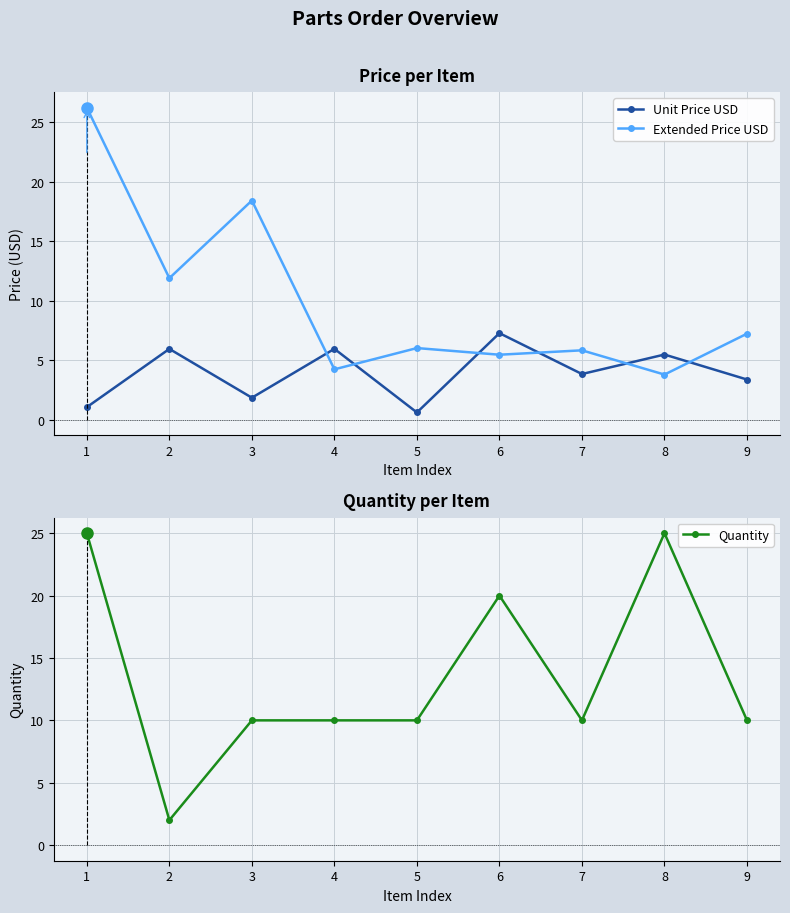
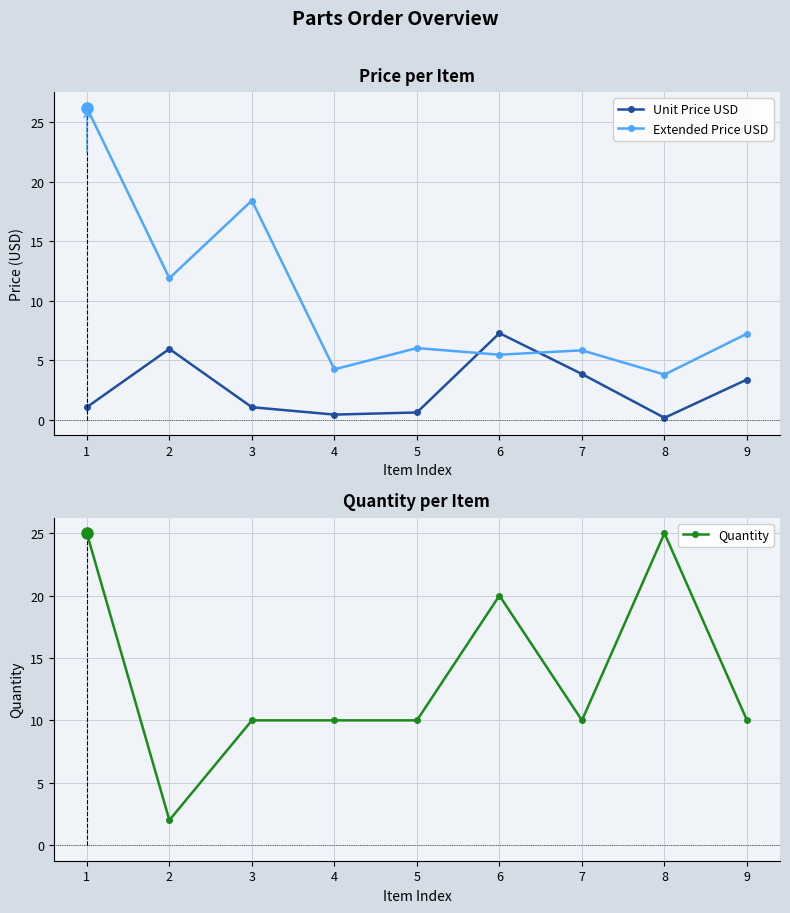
Price per Item, Unit Price USD, 3: 1.8 -> 1.0
Price per Item, Unit Price USD, 4: 6.0 -> 0.4
Price per Item, Unit Price USD, 8: 5.5 -> 0.2
